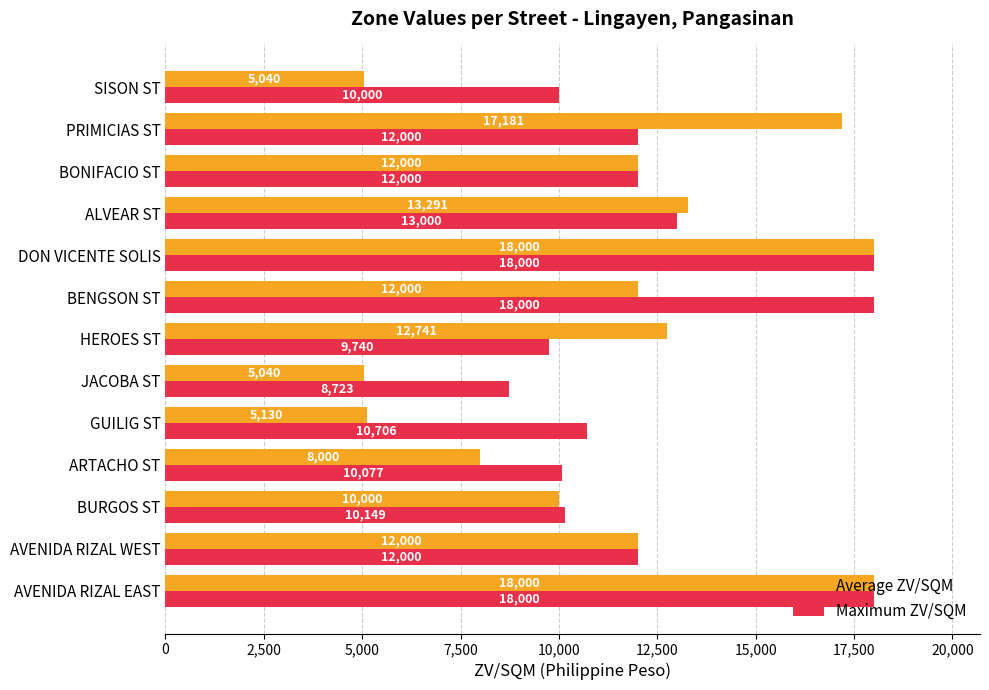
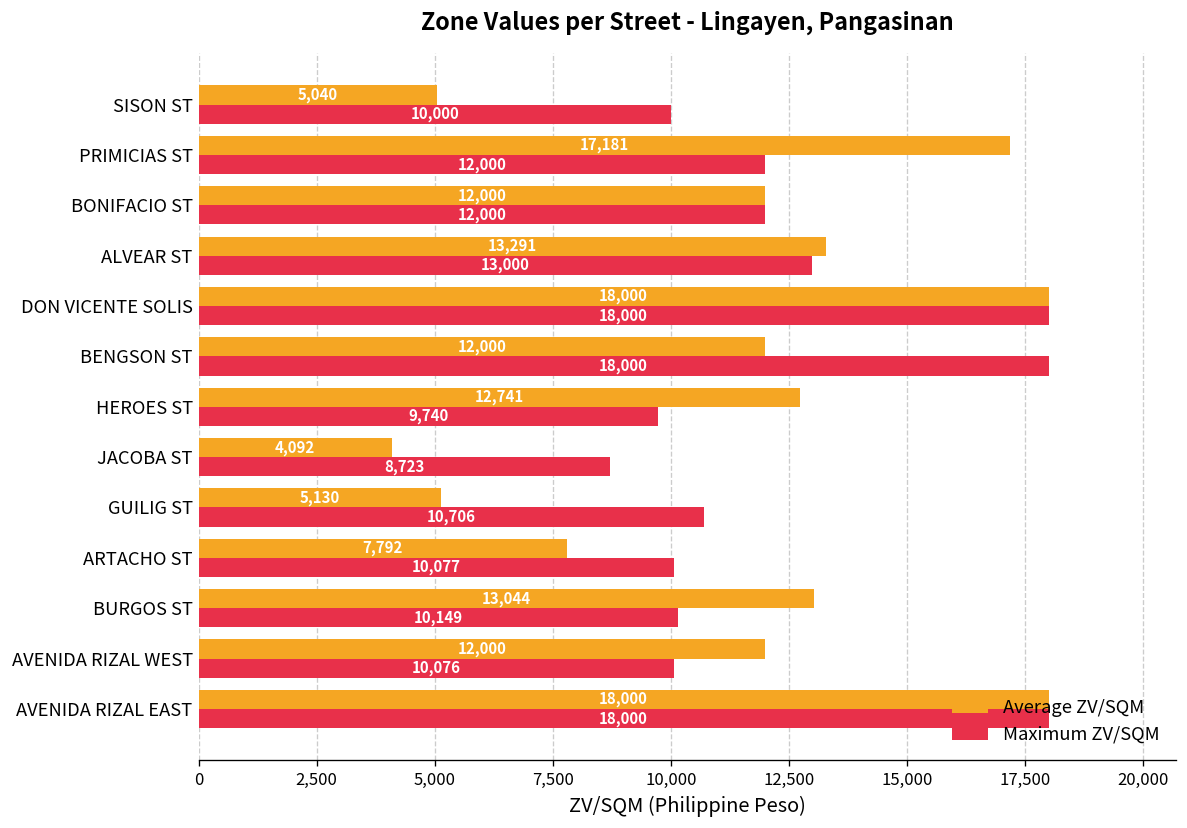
Average ZV/SQM, JACOBA ST: 5,040 -> 4,092
Average ZV/SQM, ARTACHO ST: 8,000 -> 7,792
Average ZV/SQM, BURGOS ST: 10,000 -> 13,044
Maximum ZV/SQM, AVENIDA RIZAL WEST: 12,000 -> 10,076
